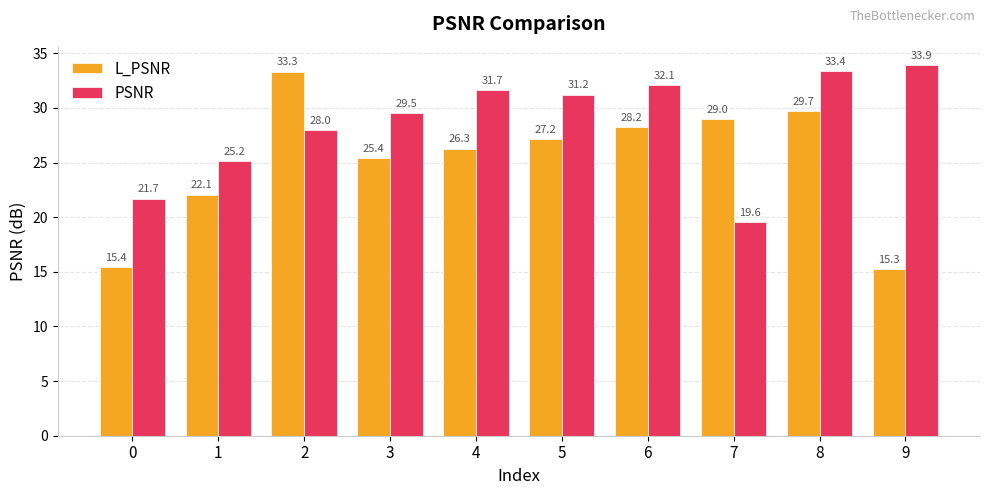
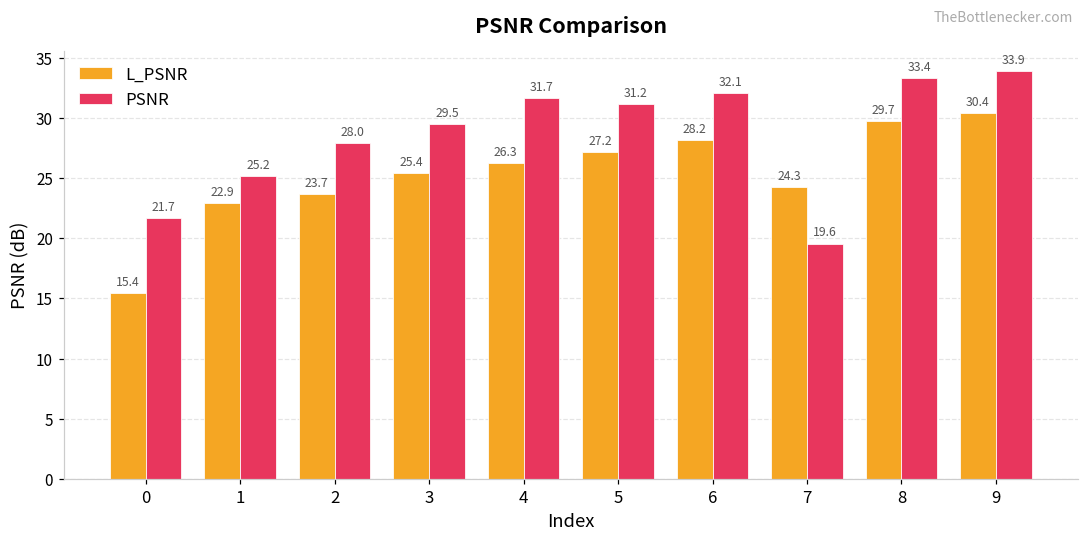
L_PSNR, 1: 22.1 -> 22.9
L_PSNR, 2: 33.3 -> 23.7
L_PSNR, 7: 29.0 -> 24.3
L_PSNR, 9: 15.3 -> 30.4
